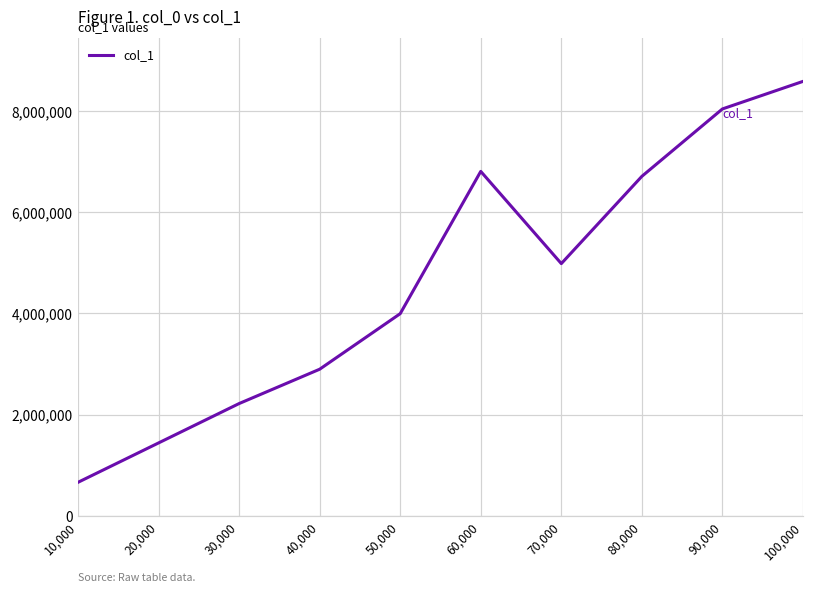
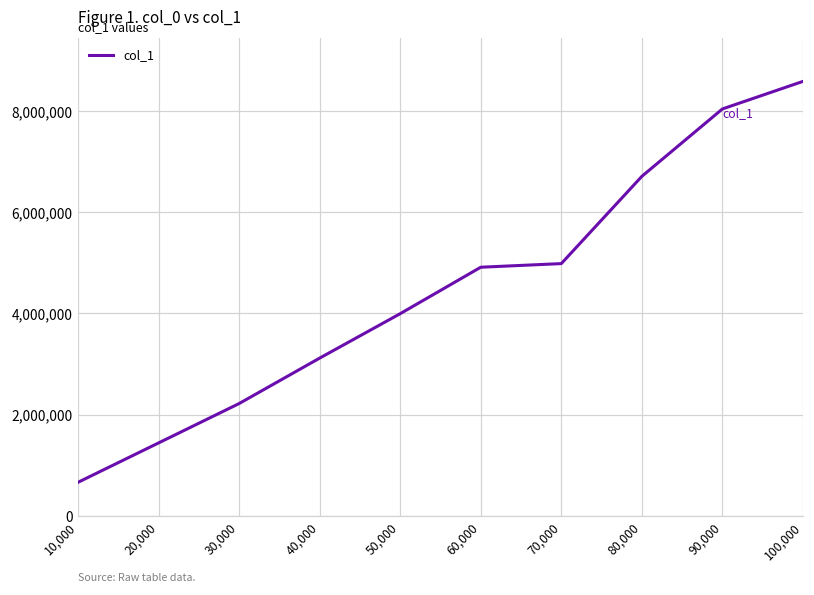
40,000: 2,900,000 -> 3,100,000
60,000: 6,800,000 -> 4,900,000
